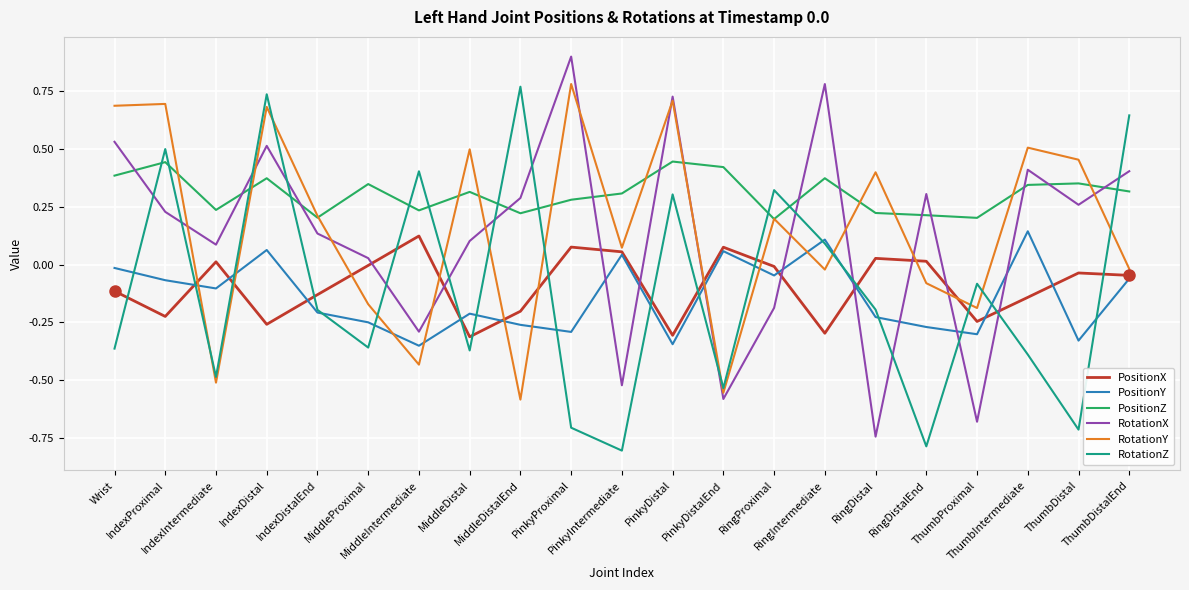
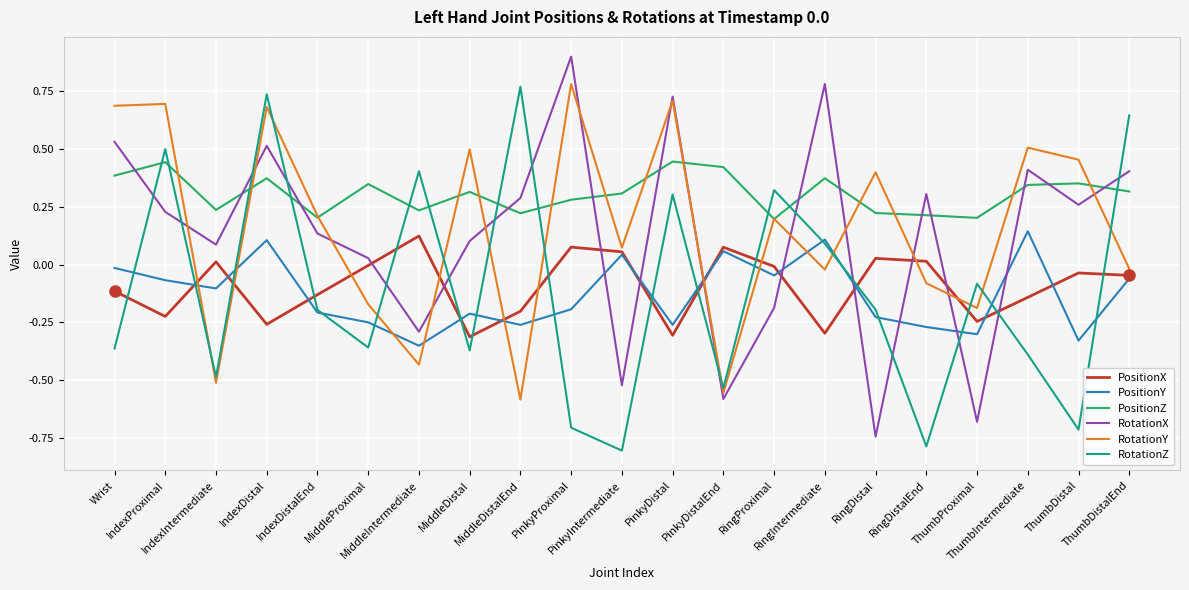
PositionY, IndexDistal: 0.06 -> 0.11
PositionY, PinkyProximal: -0.29 -> -0.19
PositionY, PinkyDistal: -0.34 -> -0.26
